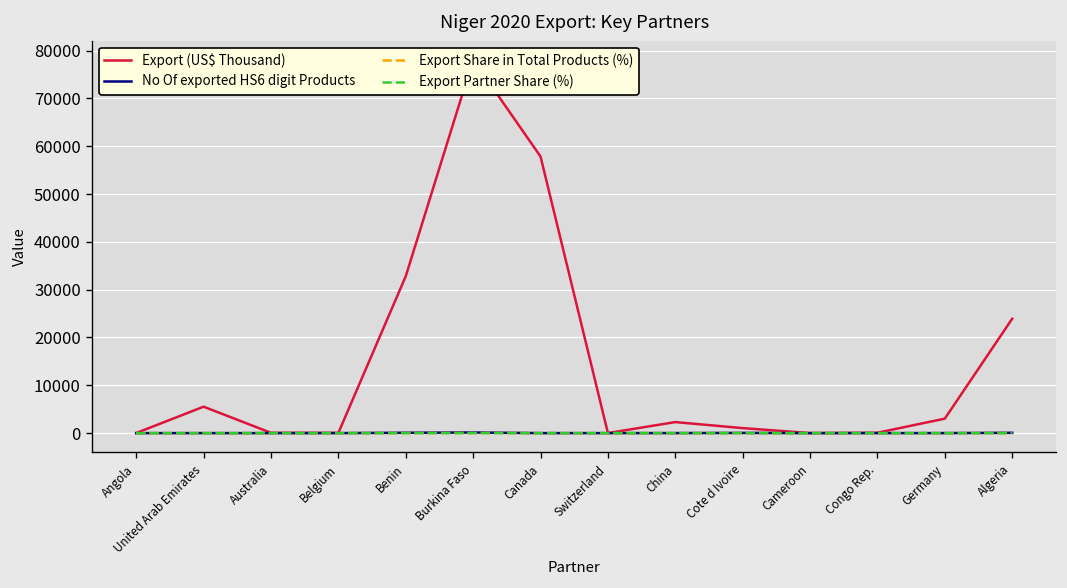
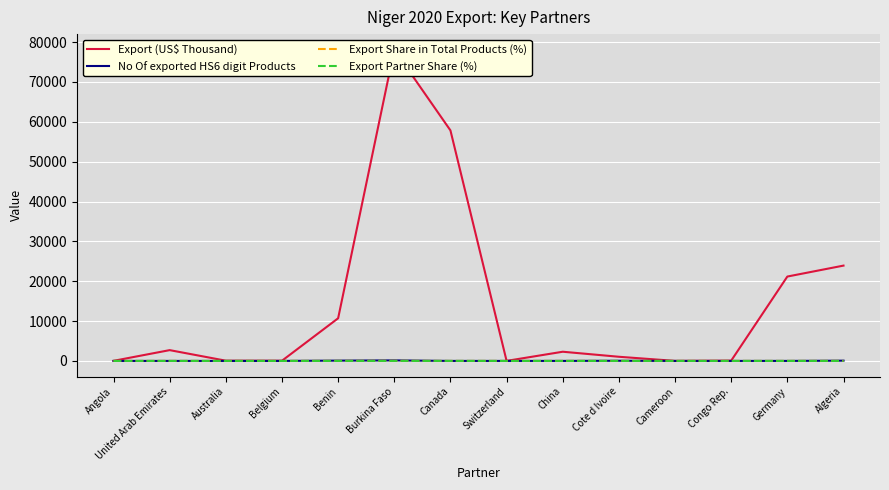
Export (US$ Thousand), United Arab Emirates: 6000 -> 3000
Export (US$ Thousand), Benin: 33000 -> 11000
Export (US$ Thousand), Germany: 3000 -> 21000
